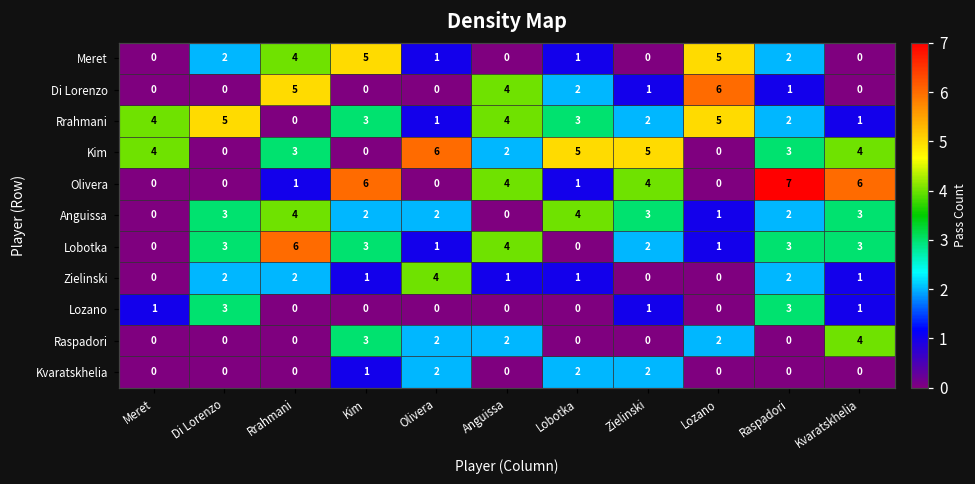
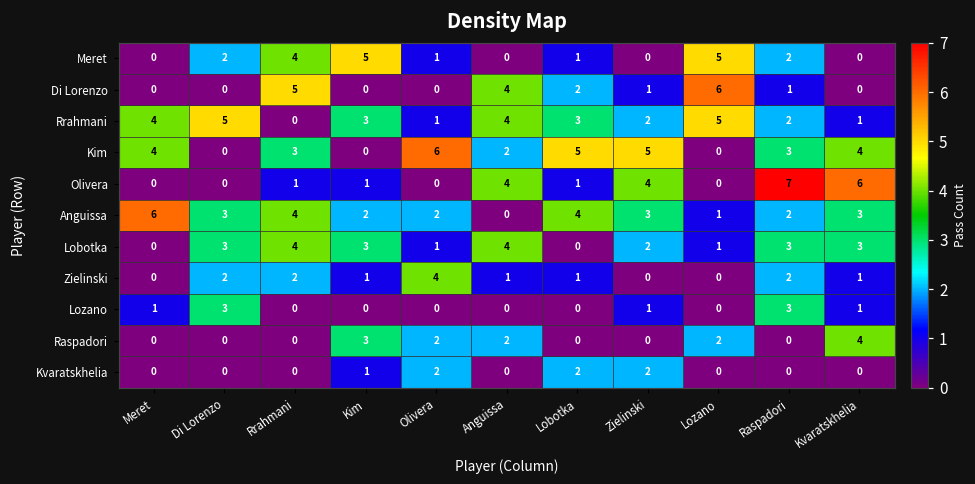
Olivera, Kim: 6 -> 1
Anguissa, Meret: 0 -> 6
Lobotka, Rrahmani: 6 -> 4
